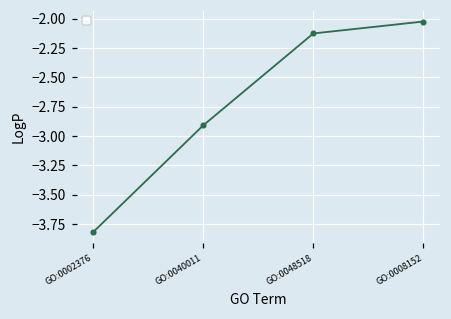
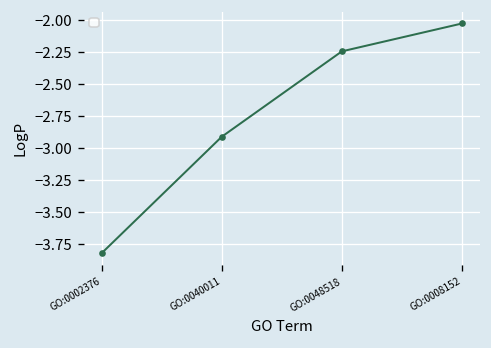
GO:0048518: -2.13 -> -2.24
